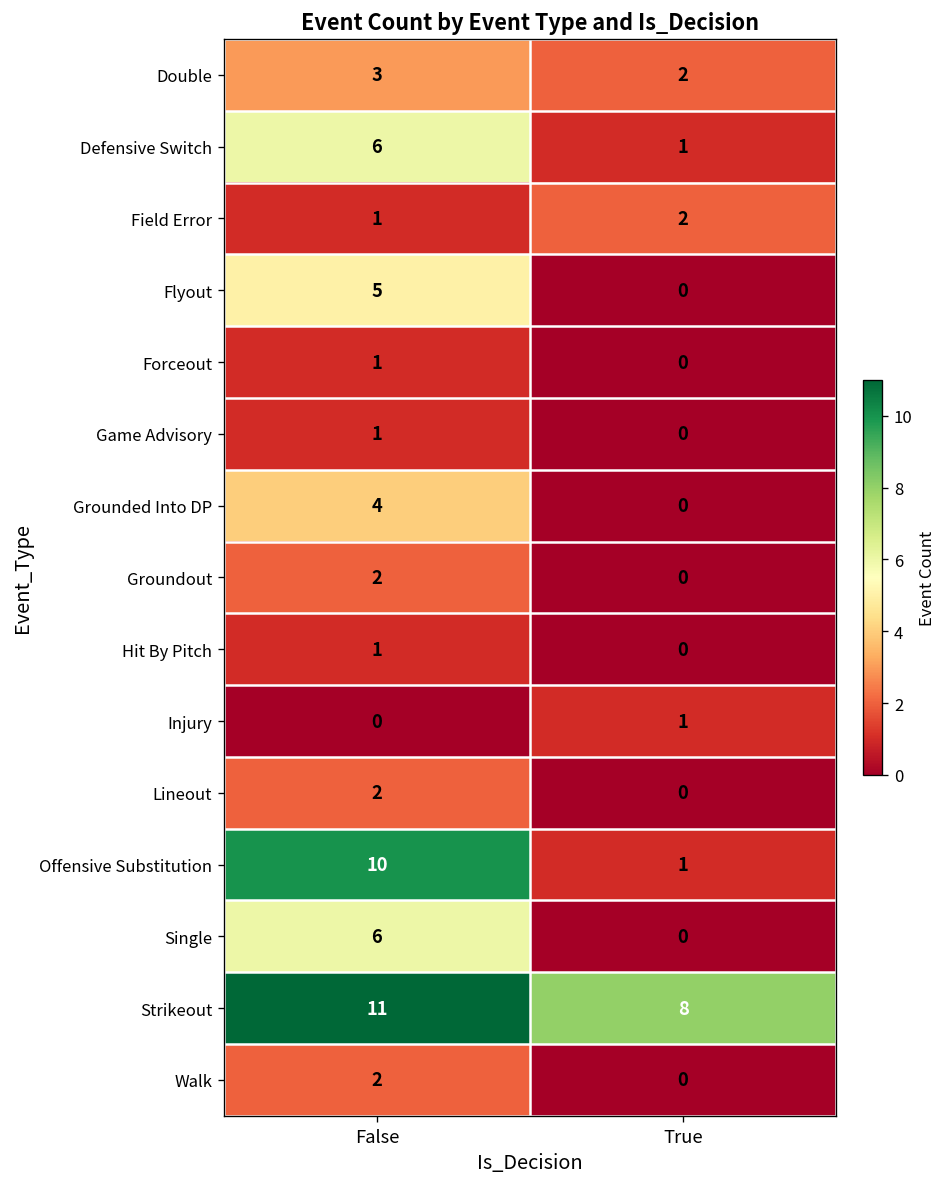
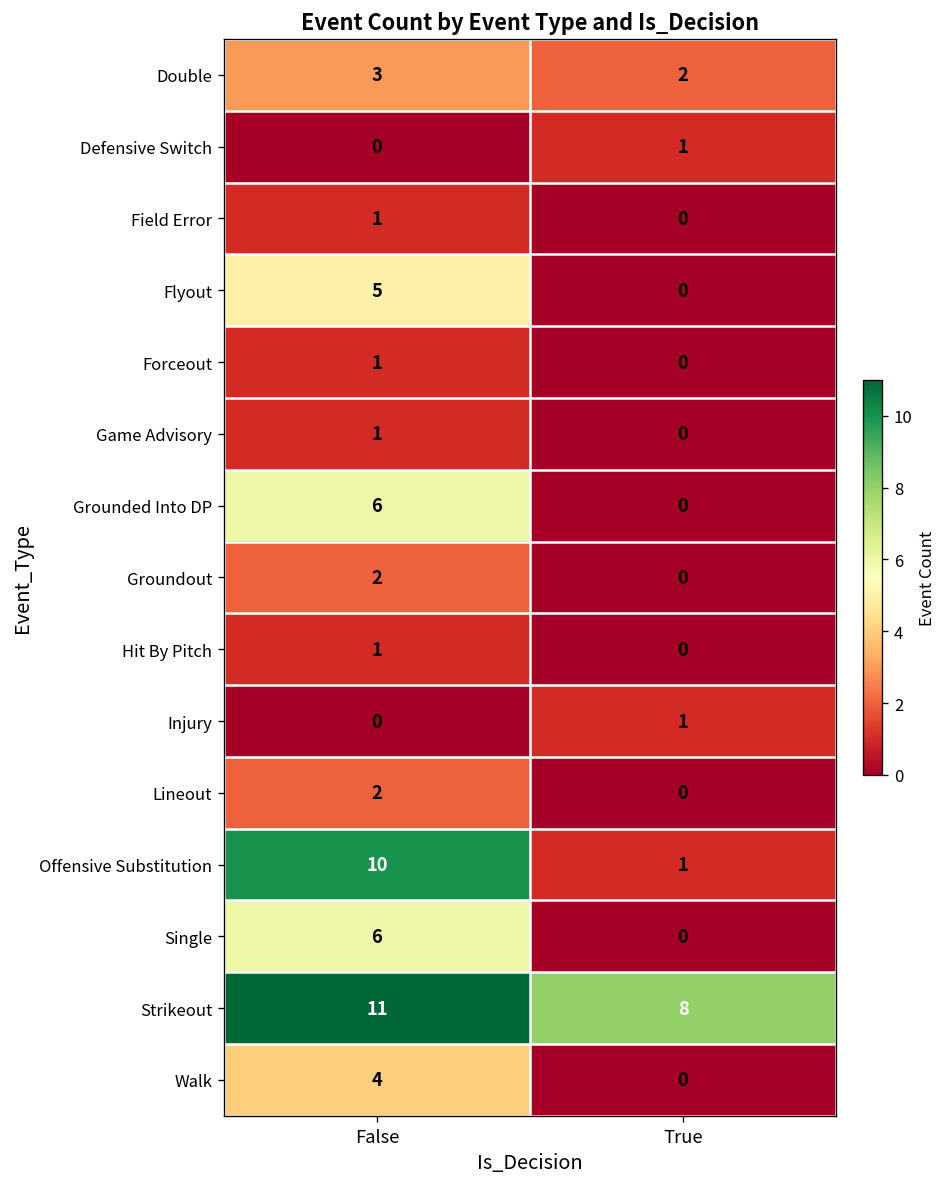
Defensive Switch, False: 6 -> 0
Field Error, True: 2 -> 0
Grounded Into DP, False: 4 -> 6
Walk, False: 2 -> 4
